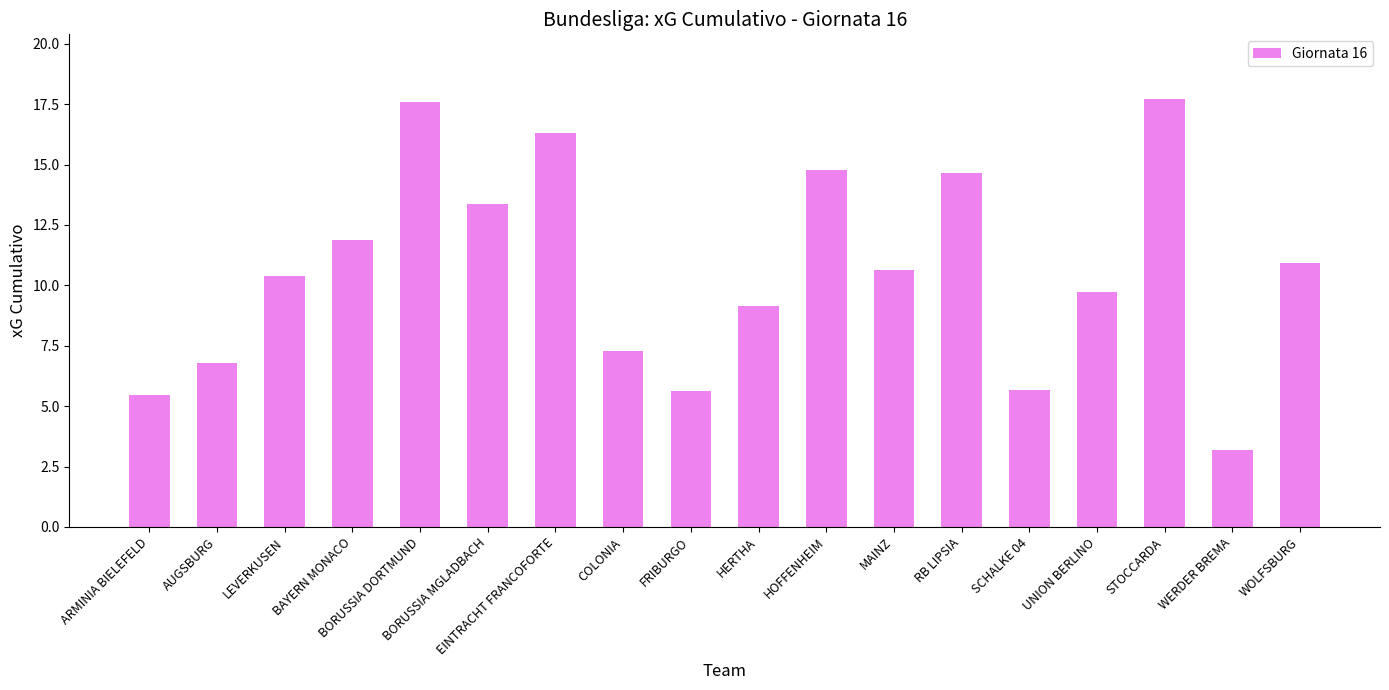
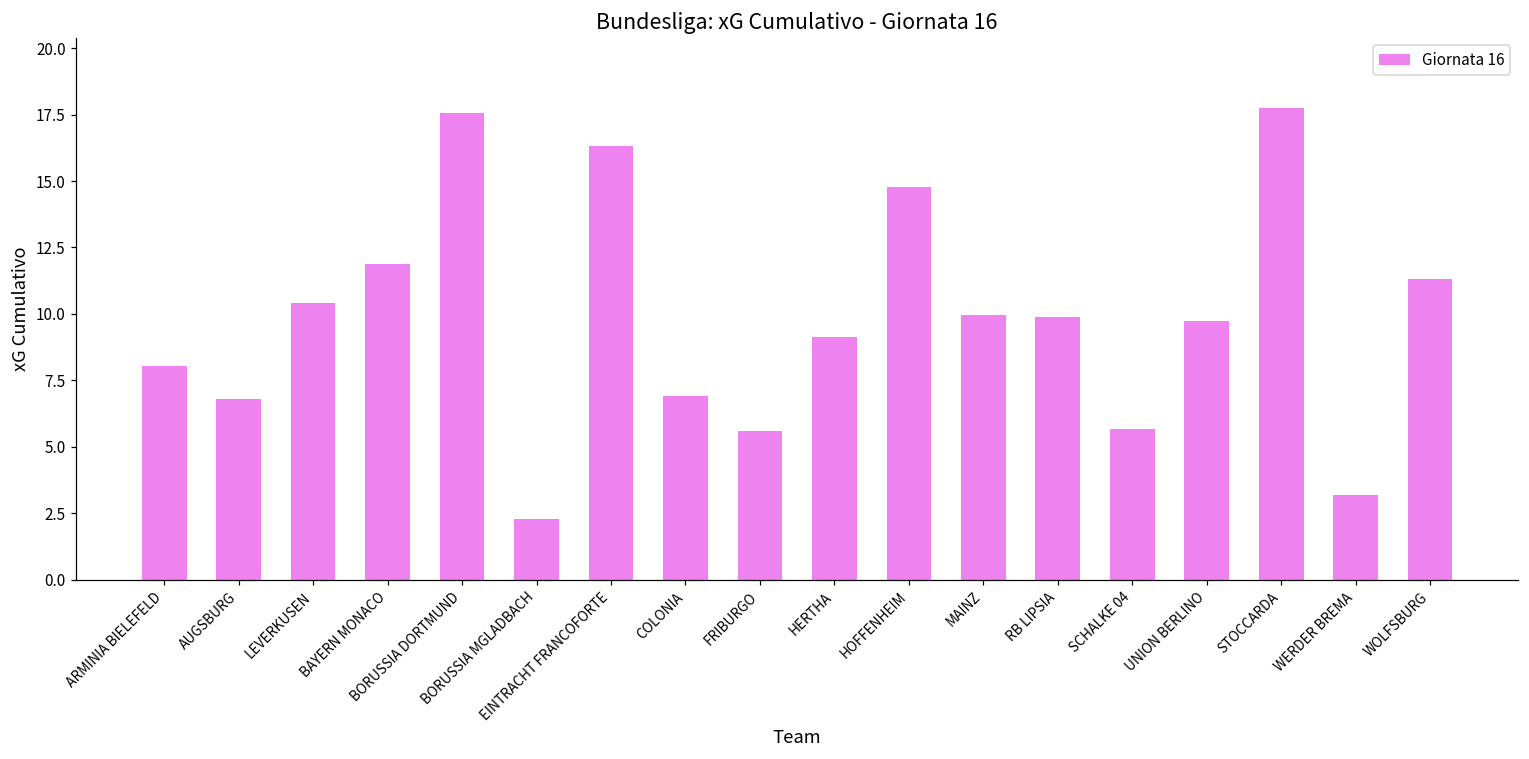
ARMINIA BIELEFELD: 5.5 -> 8.0
BORUSSIA MGLADBACH: 13.4 -> 2.3
COLONIA: 7.3 -> 6.9
MAINZ: 10.6 -> 10.0
RB LIPSIA: 14.6 -> 9.9
WOLFSBURG: 10.9 -> 11.3
